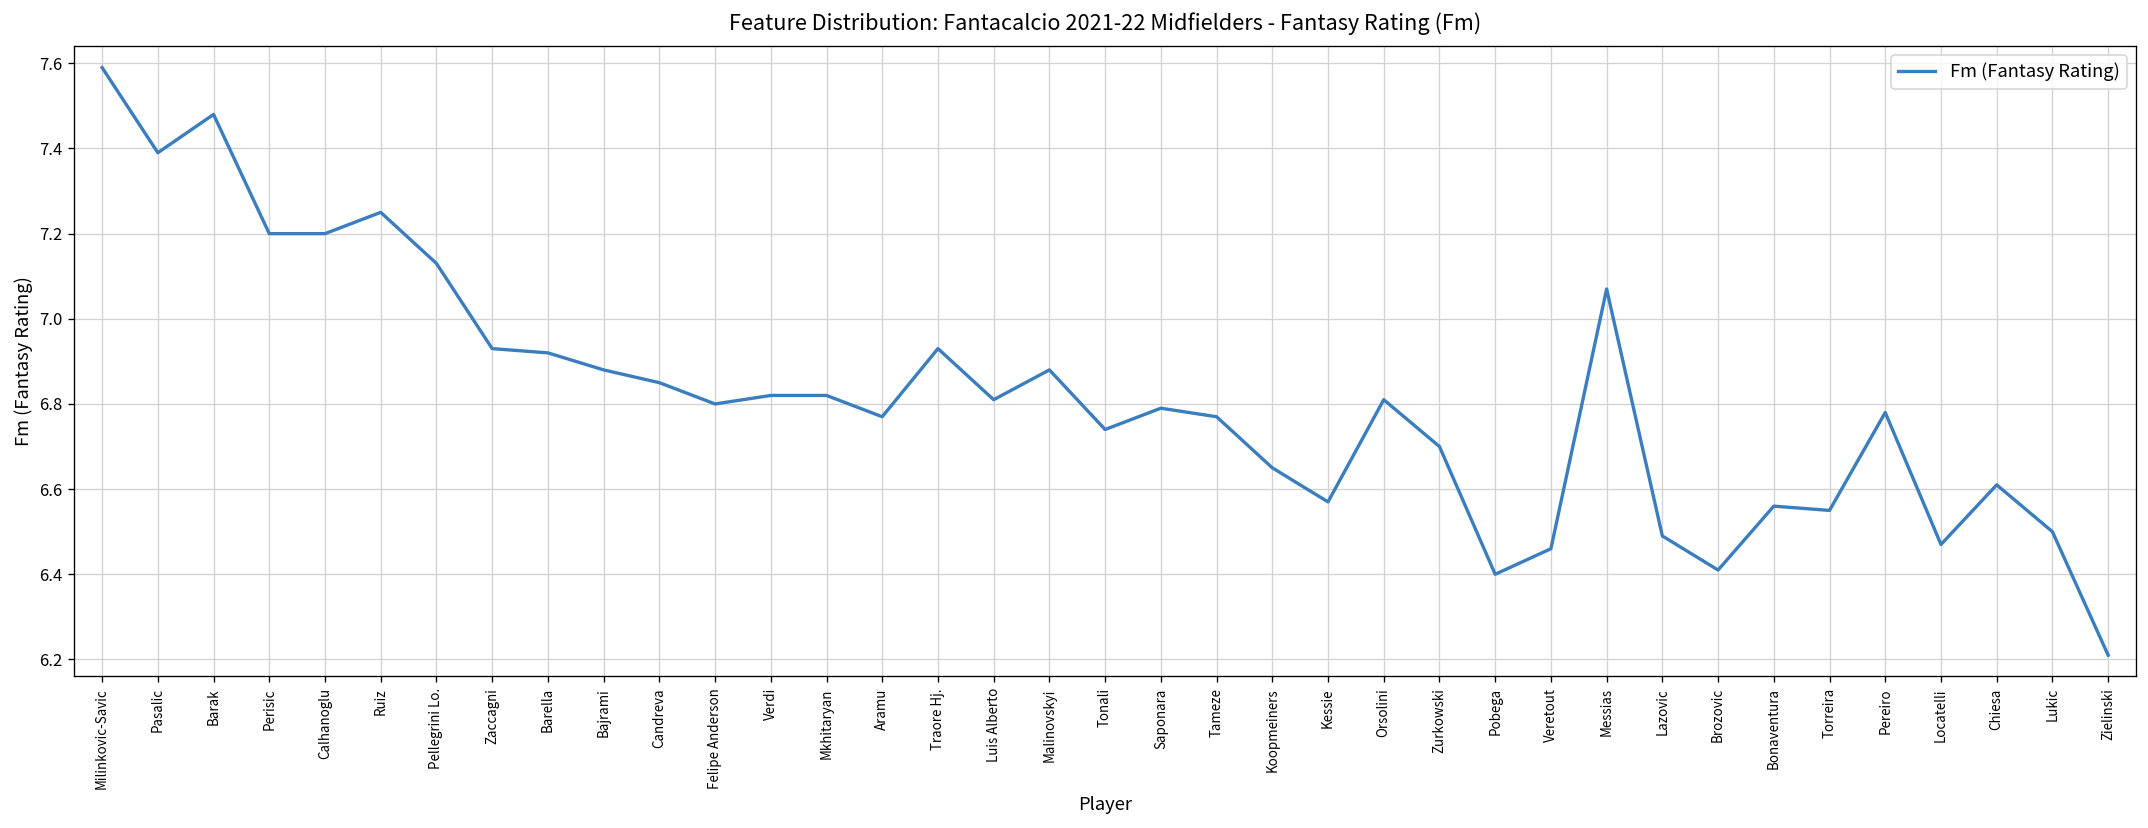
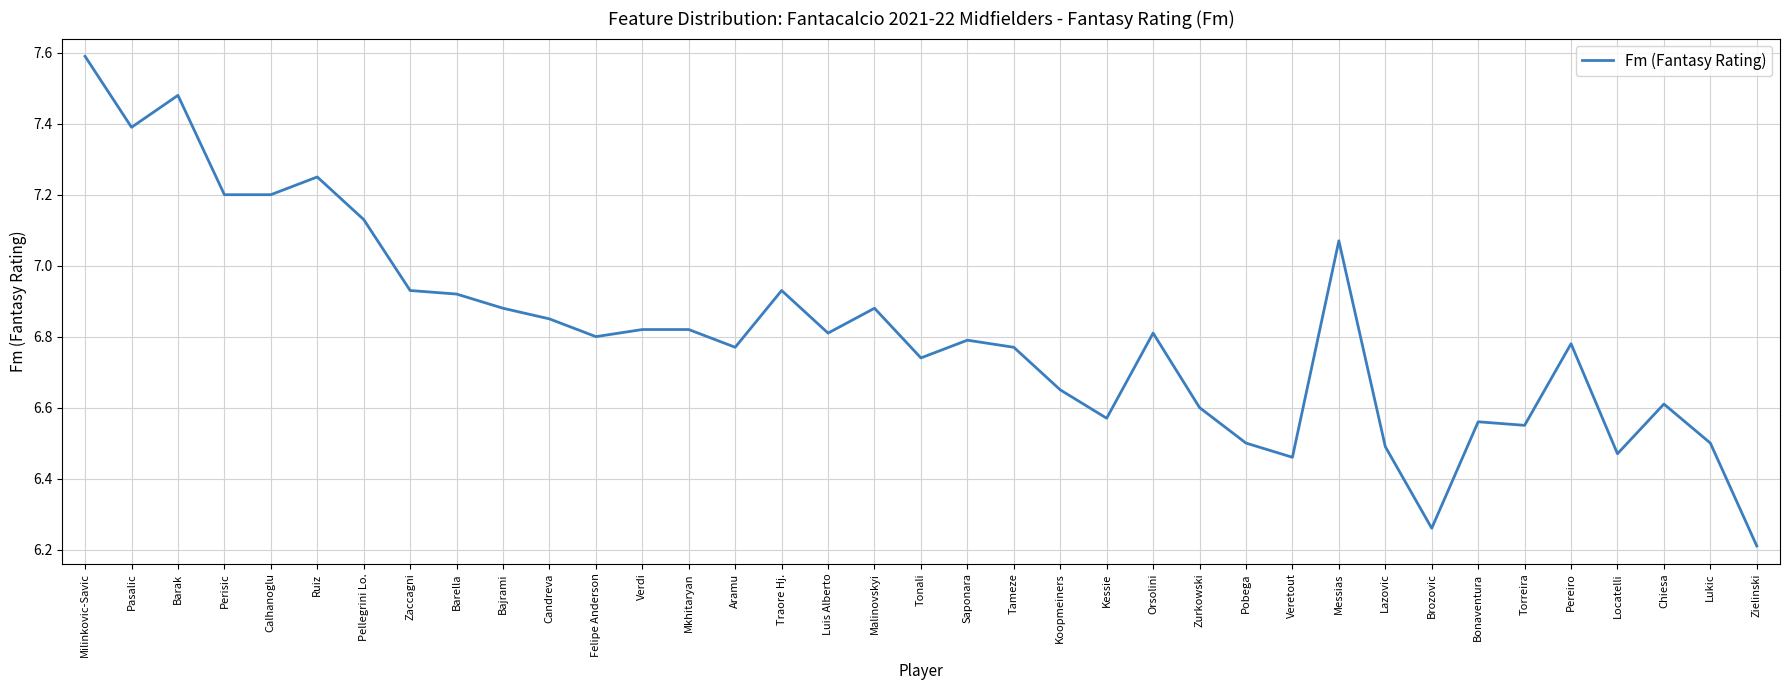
Zurkowski: 6.7 -> 6.6
Pobega: 6.4 -> 6.5
Brozovic: 6.41 -> 6.26
